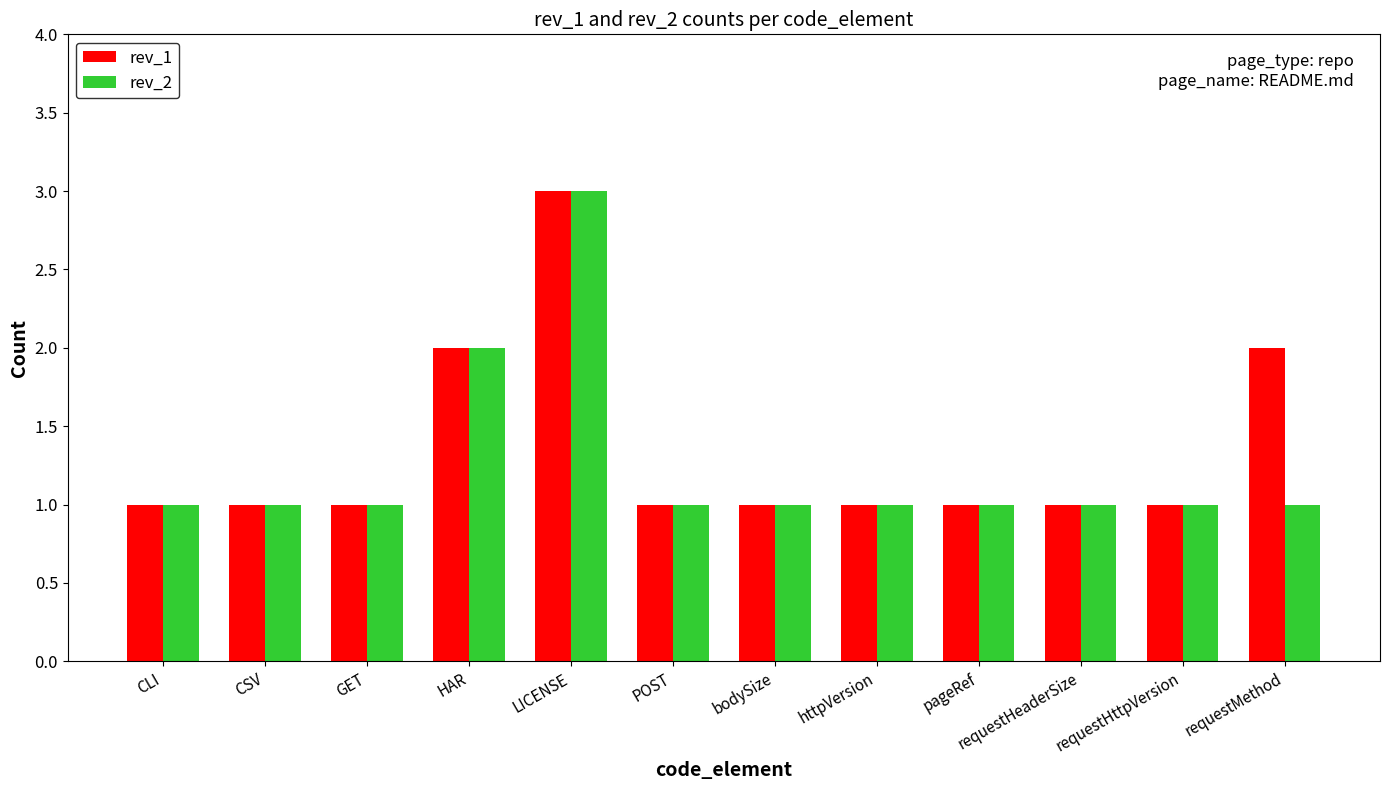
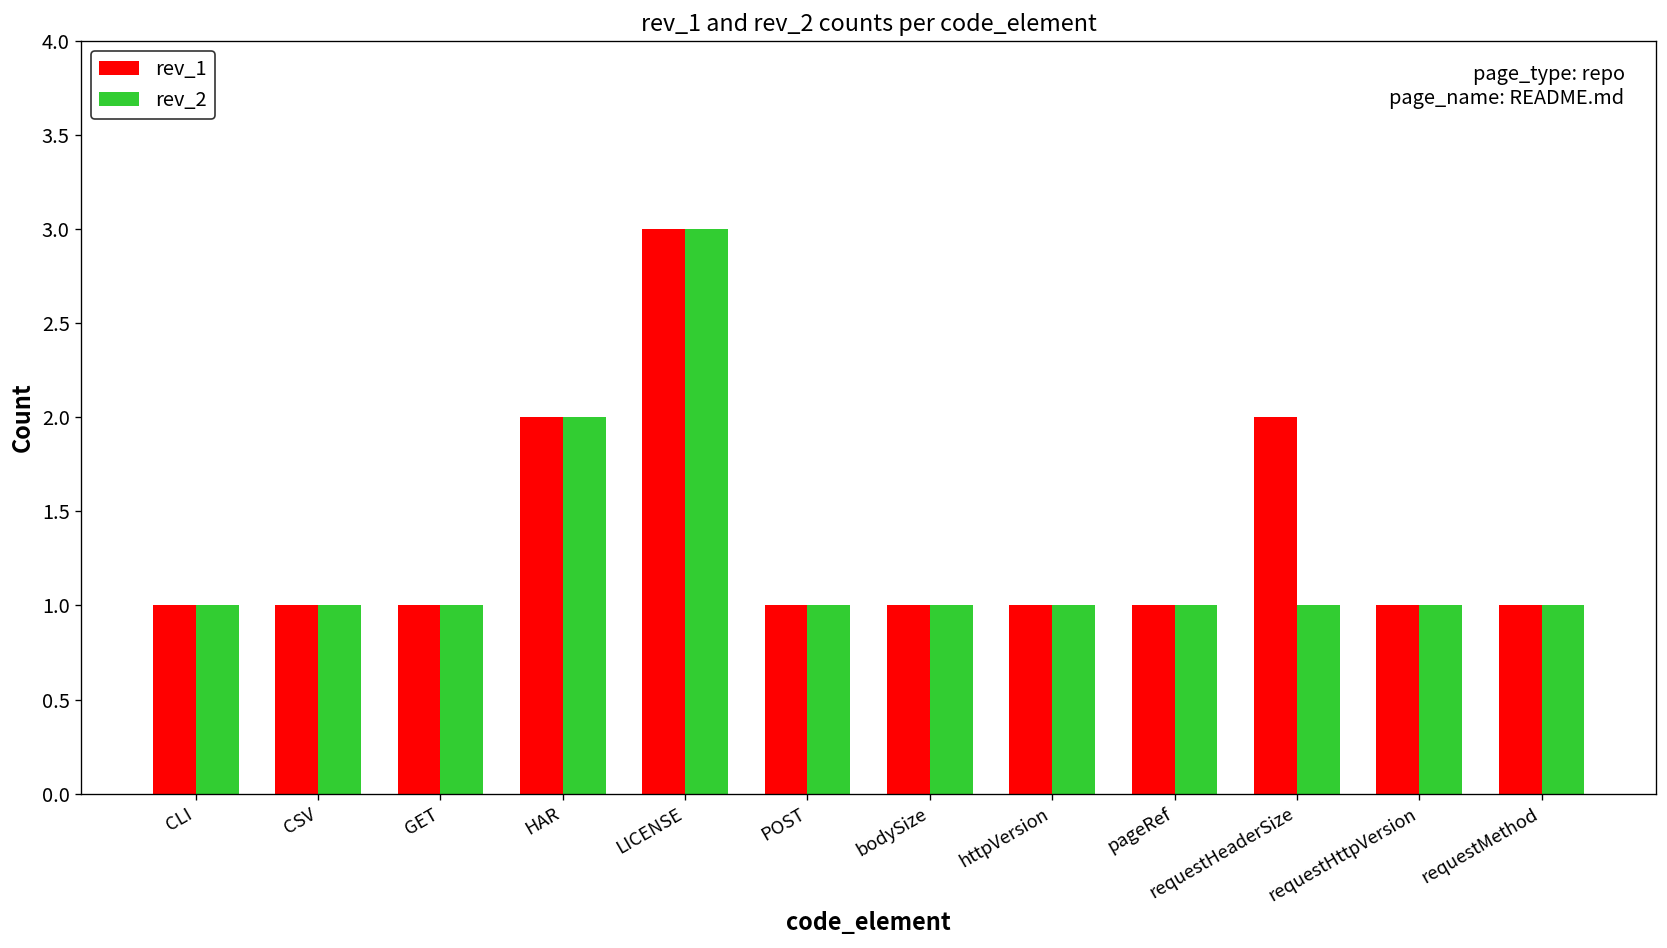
rev_1, requestHeaderSize: 1 -> 2
rev_1, requestMethod: 2 -> 1
